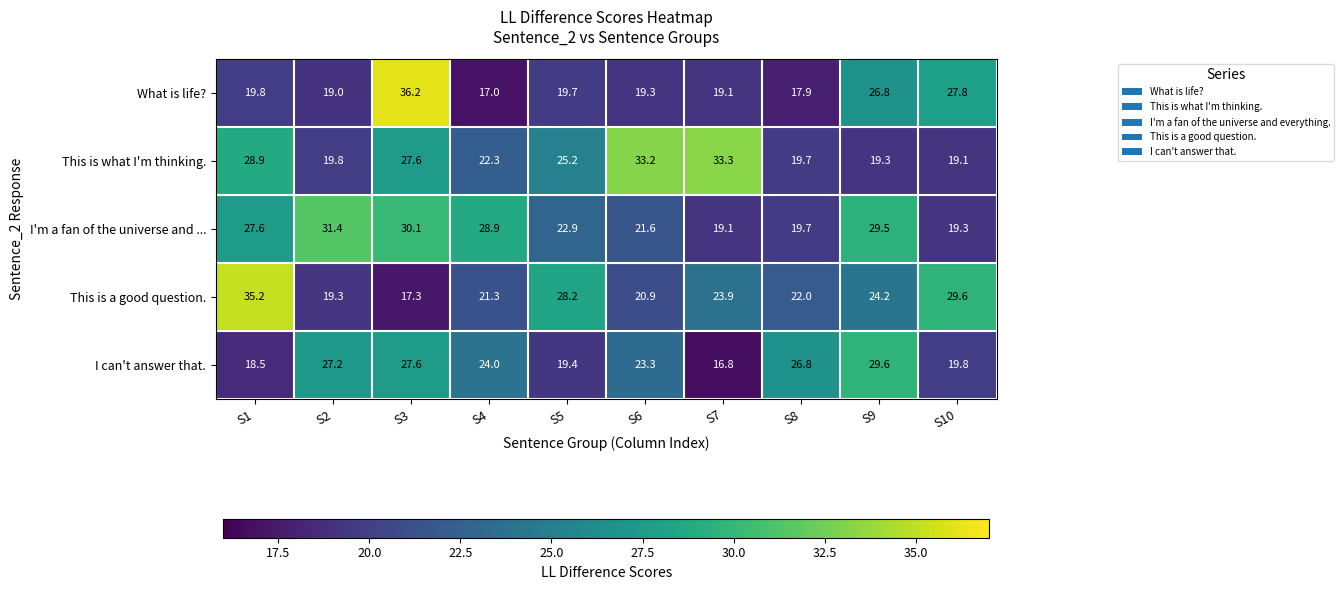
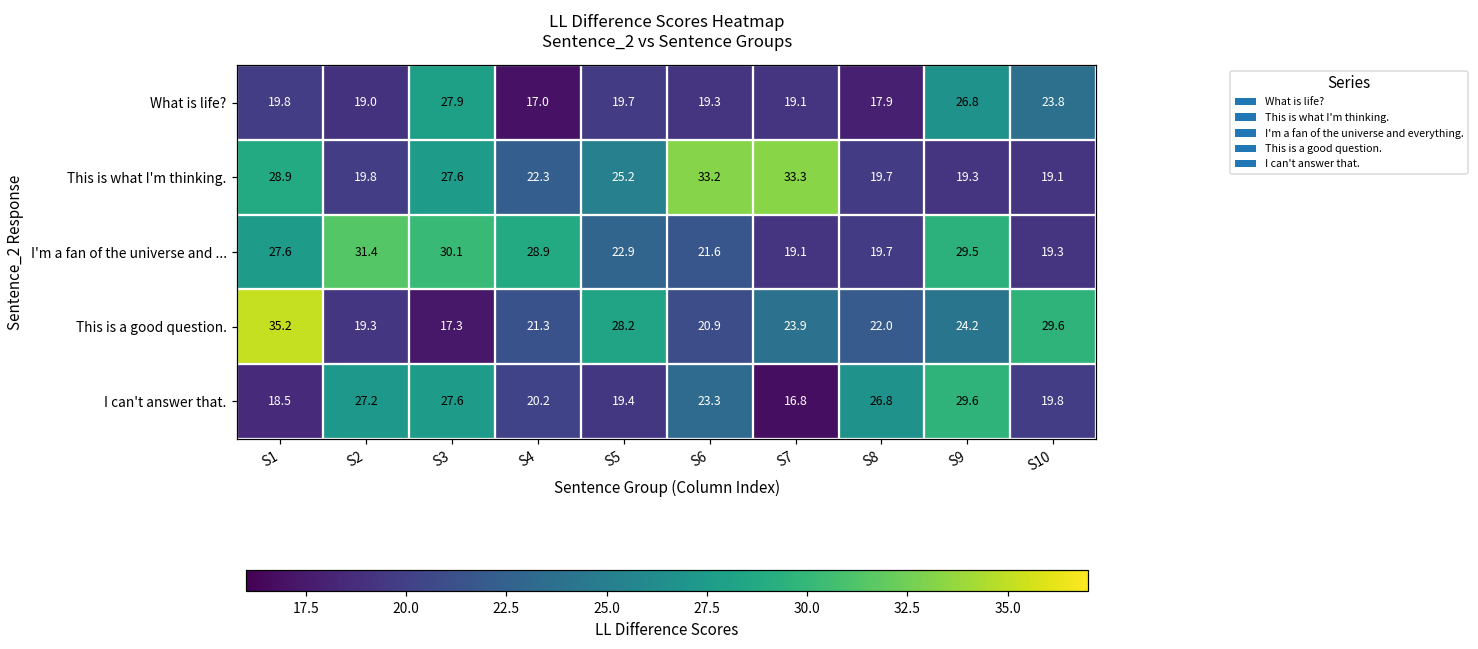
What is life?, S3: 36.2 -> 27.9
What is life?, S10: 27.8 -> 23.8
I can't answer that., S4: 24.0 -> 20.2
